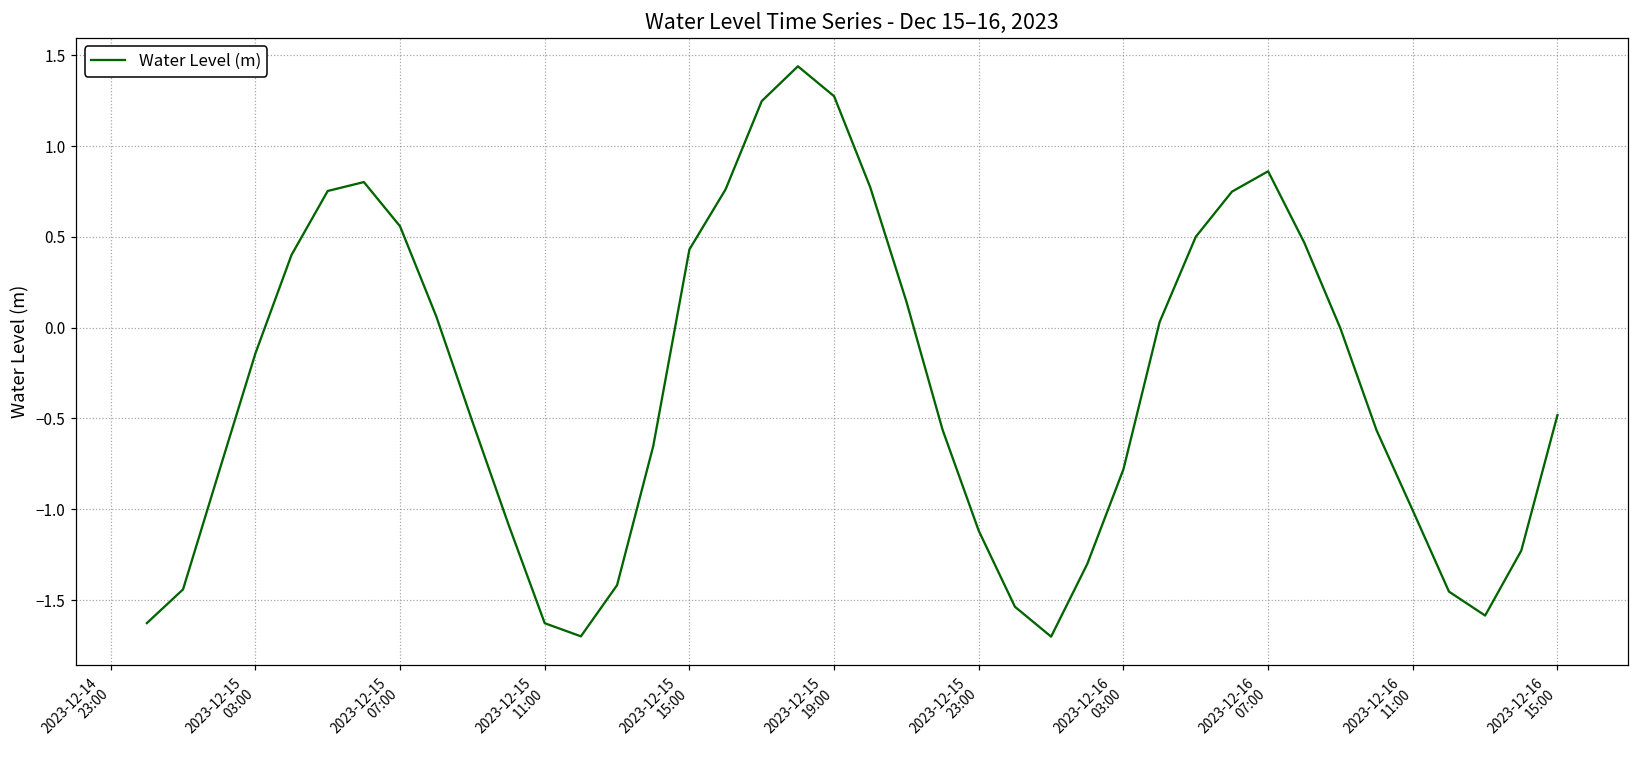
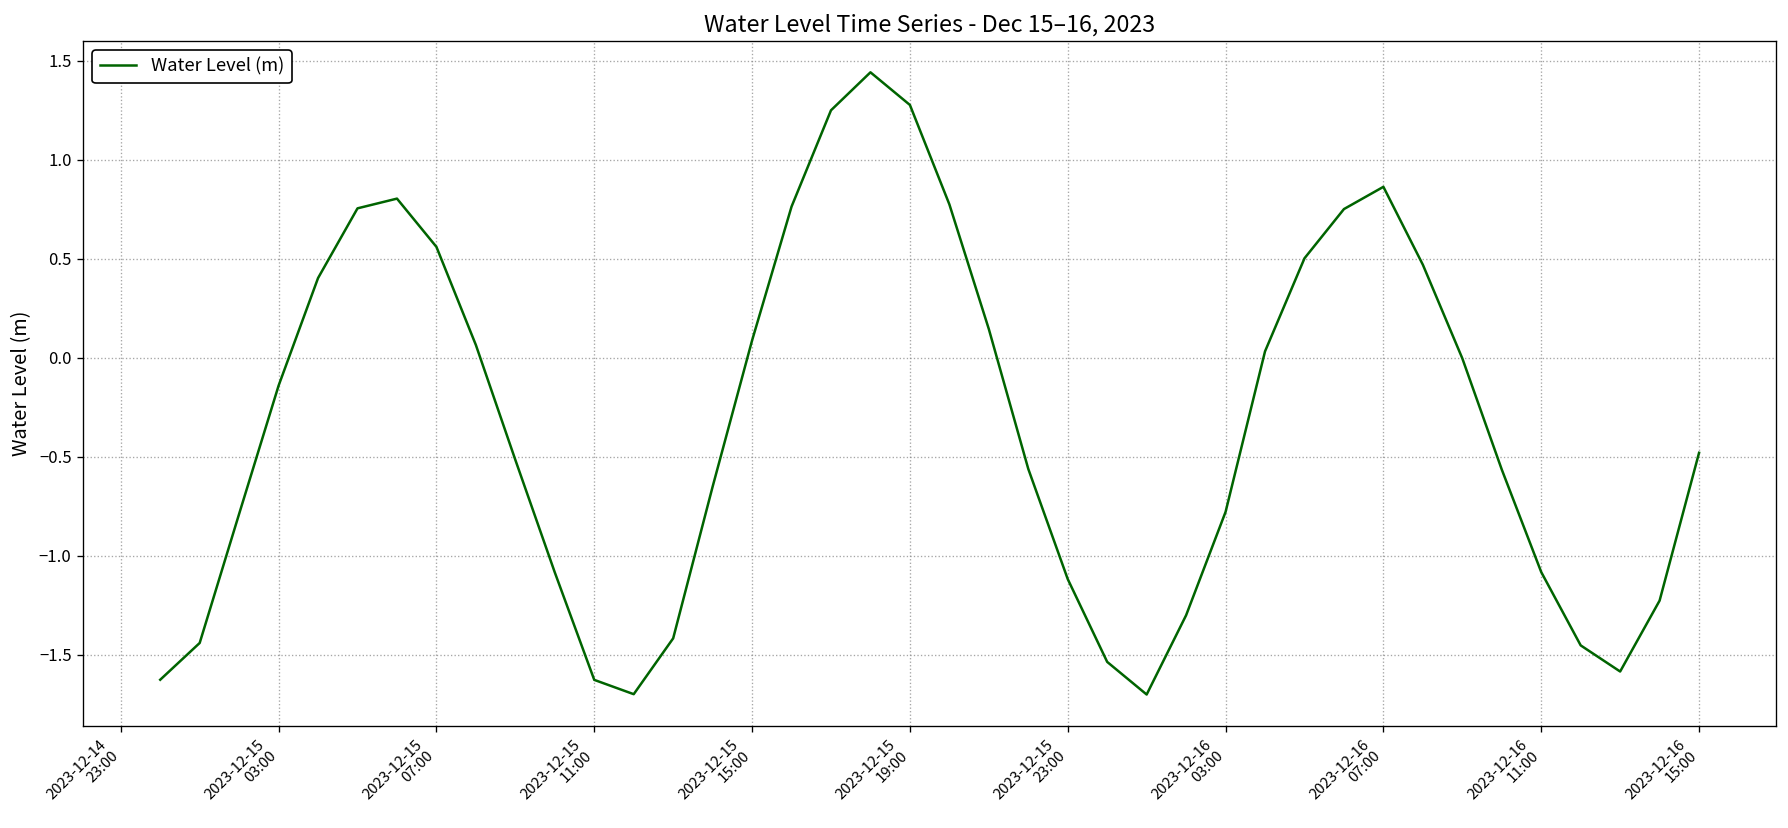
2023-12-15 15:00: 0.43 -> 0.09
2023-12-16 11:00: -1.01 -> -1.08
